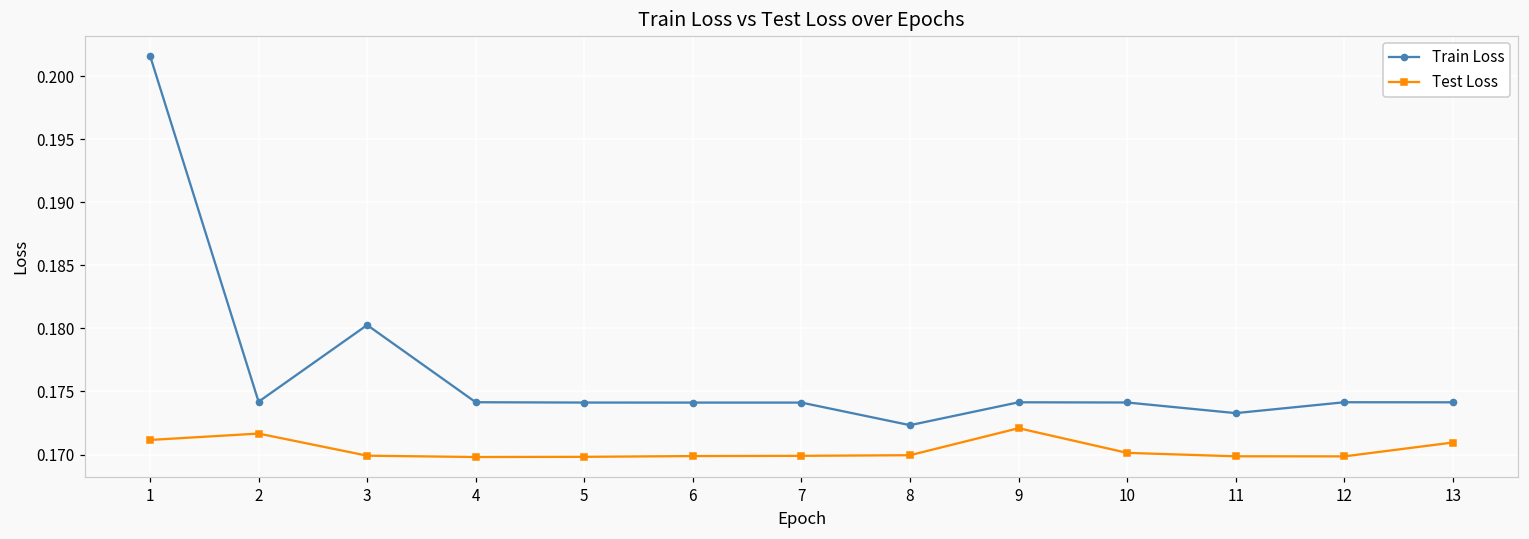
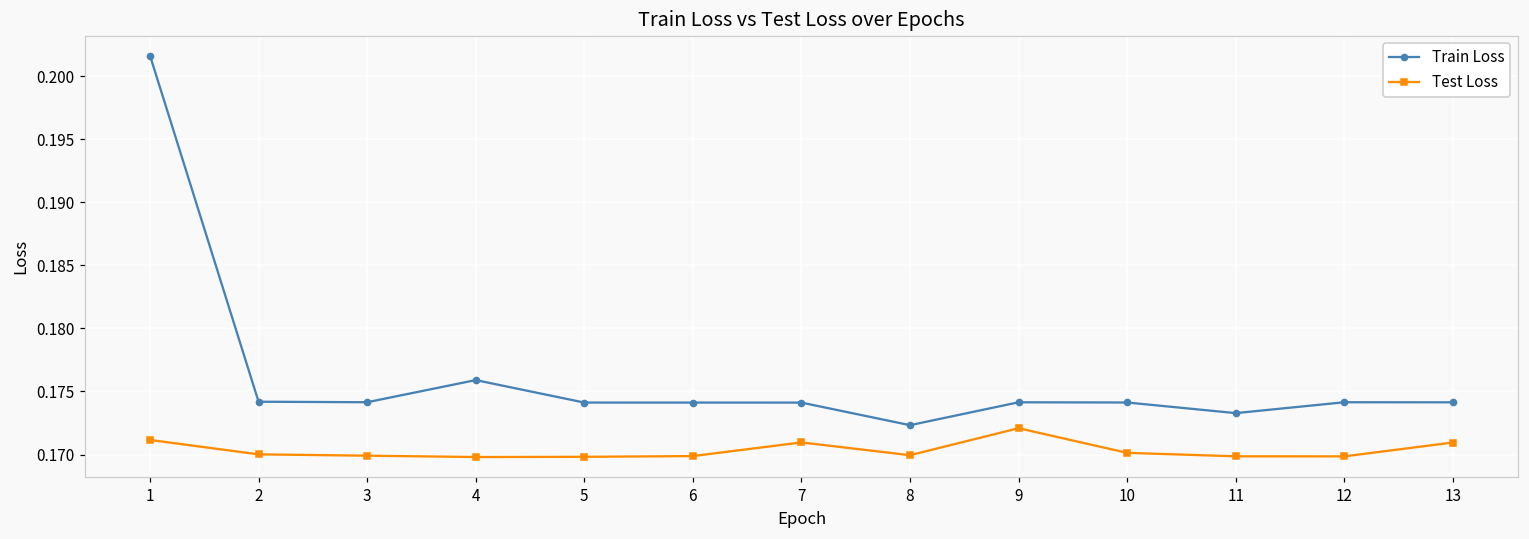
Test Loss, 2: 0.1717 -> 0.1700
Train Loss, 3: 0.1803 -> 0.1741
Train Loss, 4: 0.1741 -> 0.1759
Test Loss, 7: 0.1699 -> 0.1710
